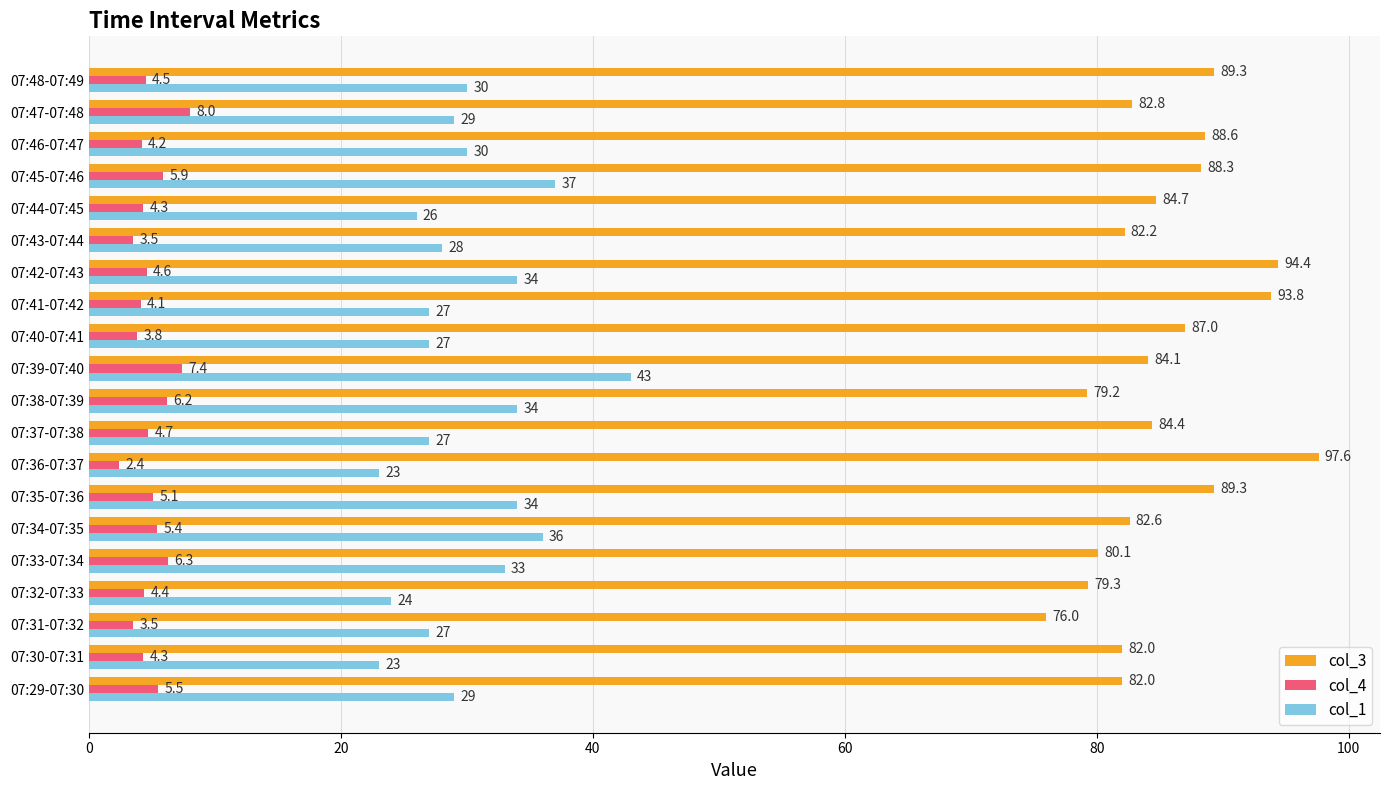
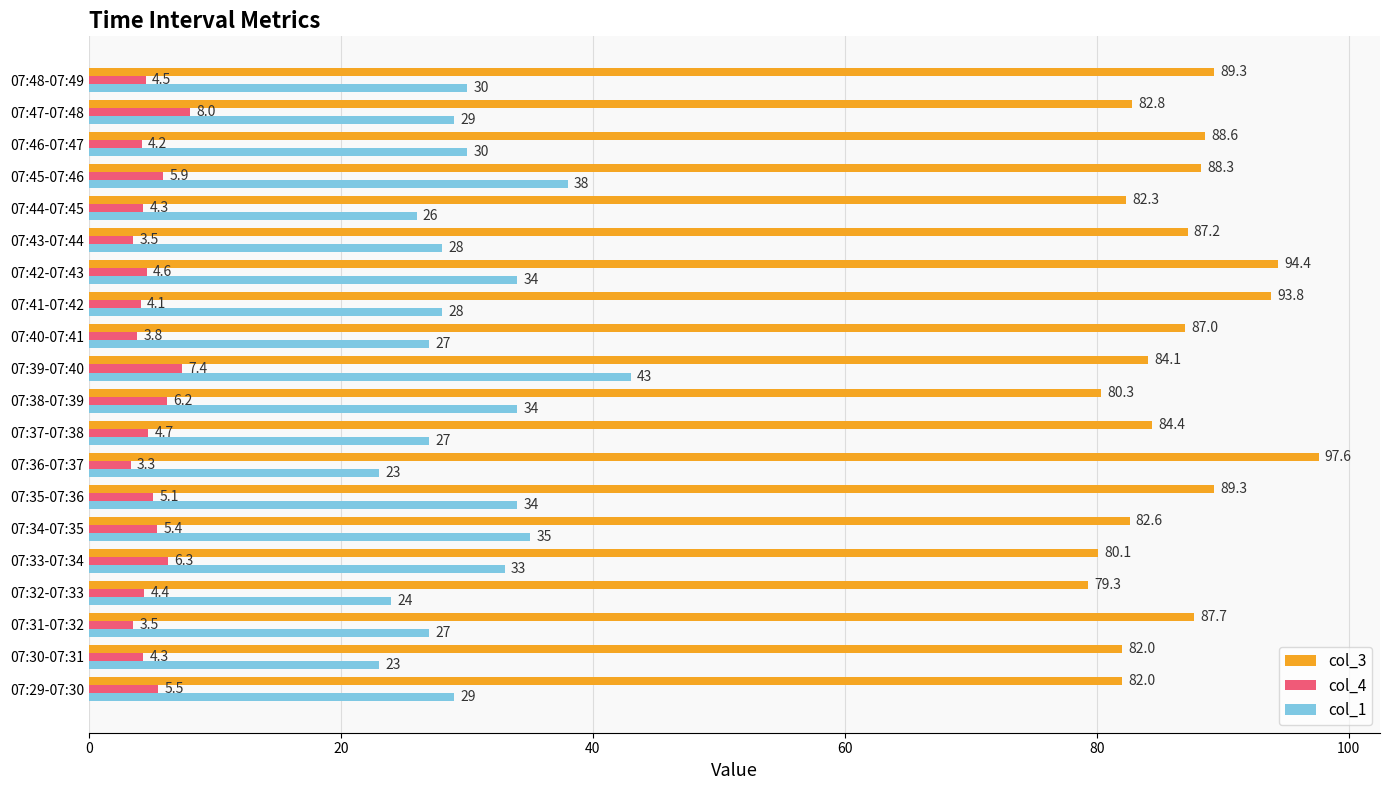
col_1, 07:45-07:46: 37 -> 38
col_3, 07:44-07:45: 84.7 -> 82.3
col_3, 07:43-07:44: 82.2 -> 87.2
col_1, 07:41-07:42: 27 -> 28
col_3, 07:38-07:39: 79.2 -> 80.3
col_4, 07:36-07:37: 2.4 -> 3.3
col_1, 07:34-07:35: 36 -> 35
col_3, 07:31-07:32: 76.0 -> 87.7
